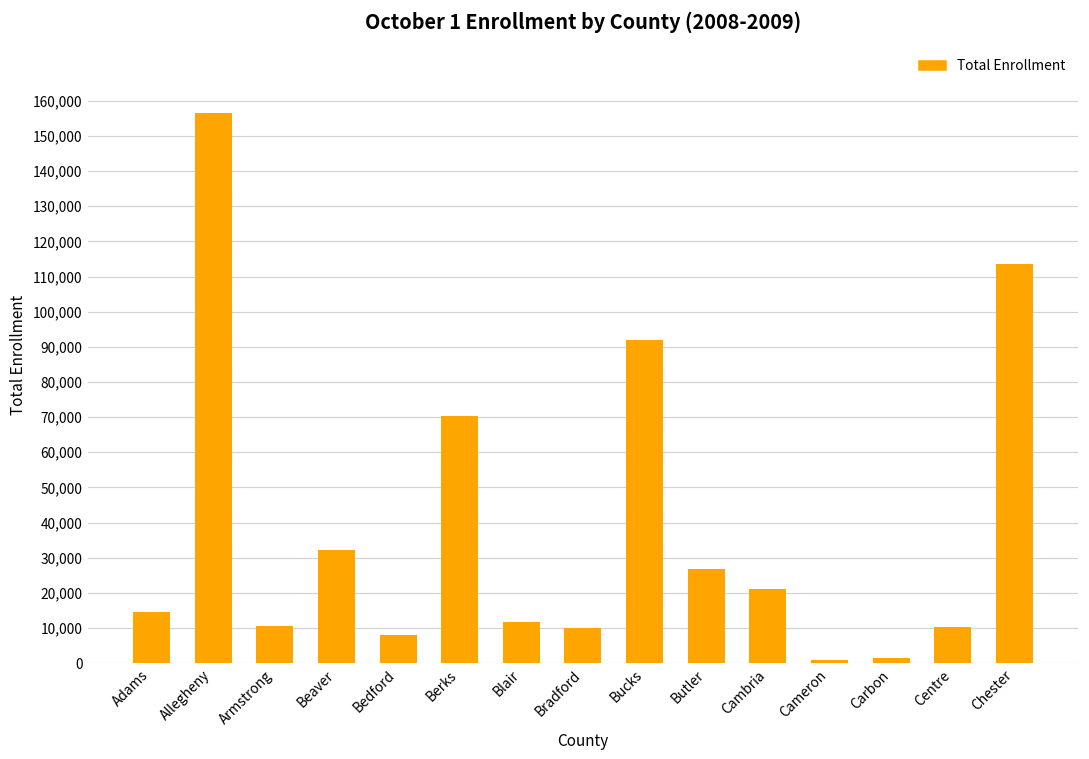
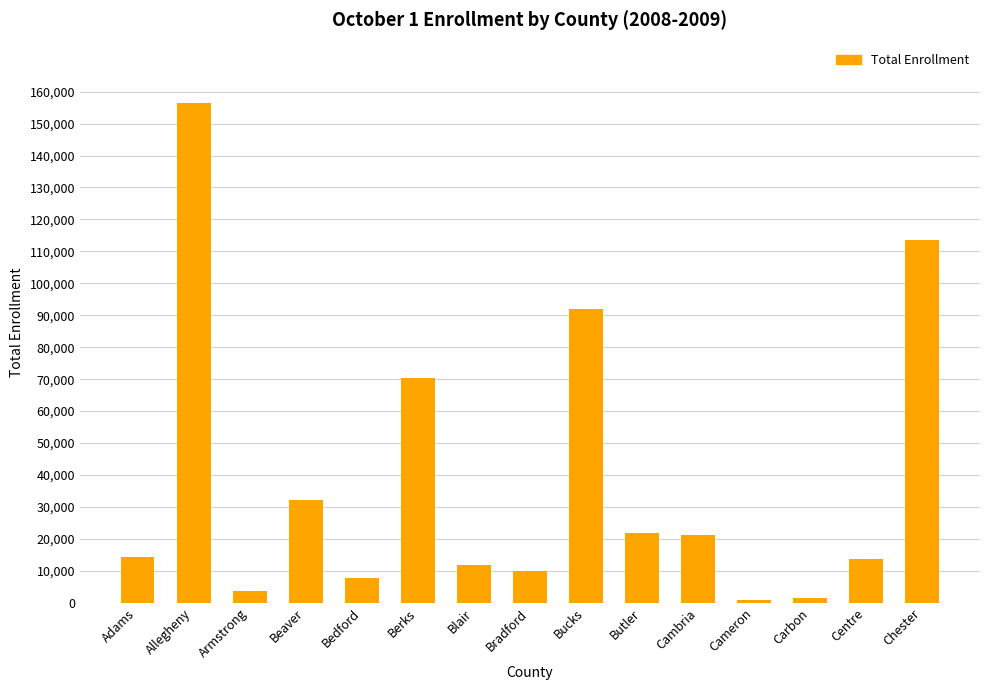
Armstrong: 10,000 -> 4,000
Butler: 27,000 -> 22,000
Centre: 10,000 -> 14,000
